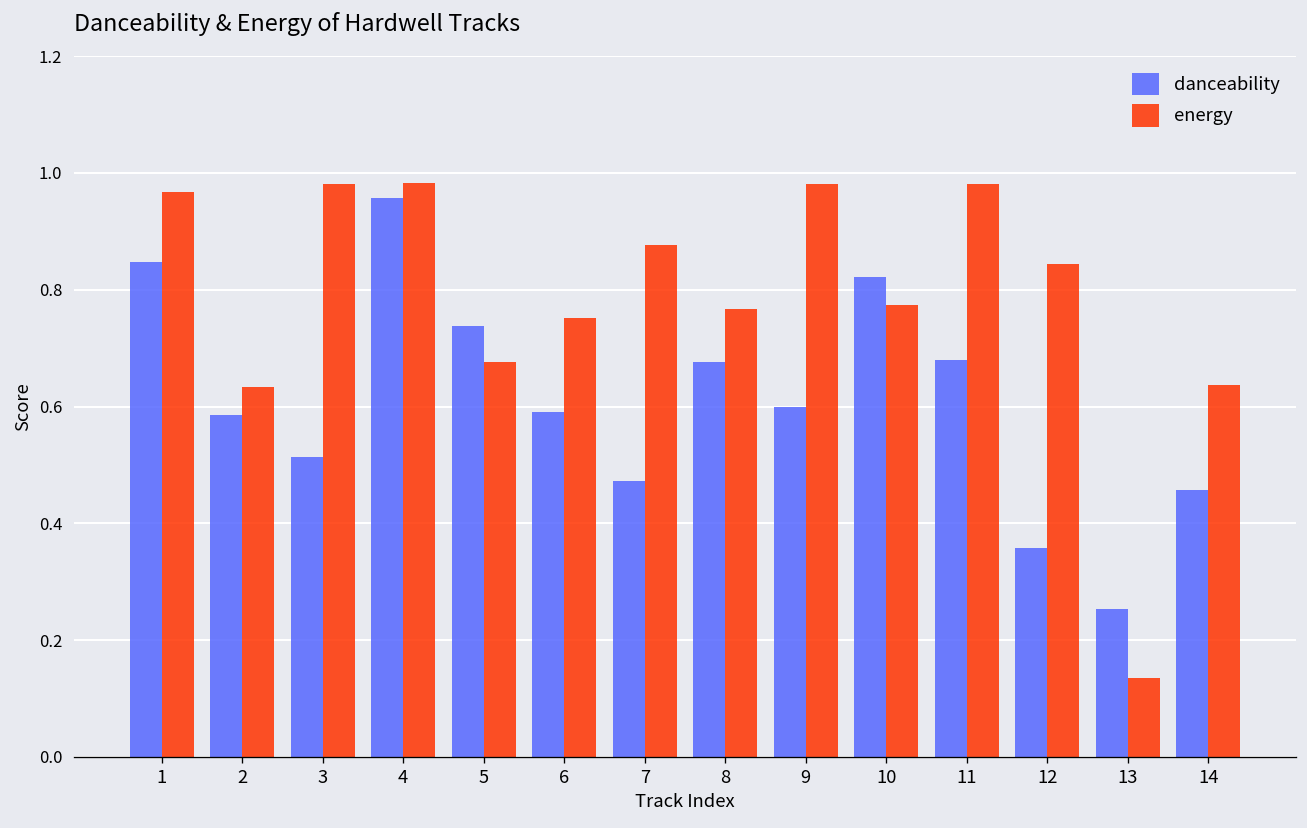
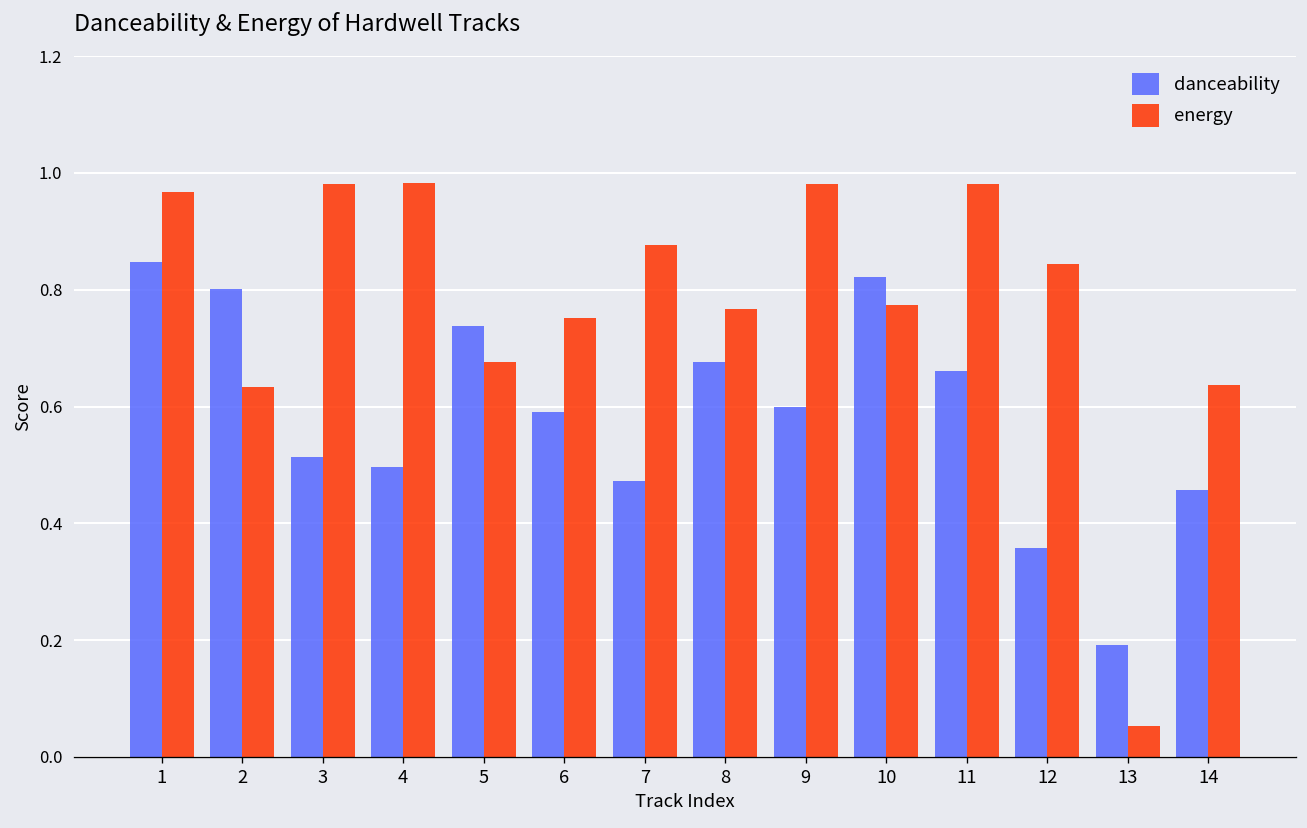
danceability, 2: 0.59 -> 0.80
danceability, 4: 0.96 -> 0.50
danceability, 11: 0.68 -> 0.66
danceability, 13: 0.25 -> 0.19
energy, 13: 0.14 -> 0.05
